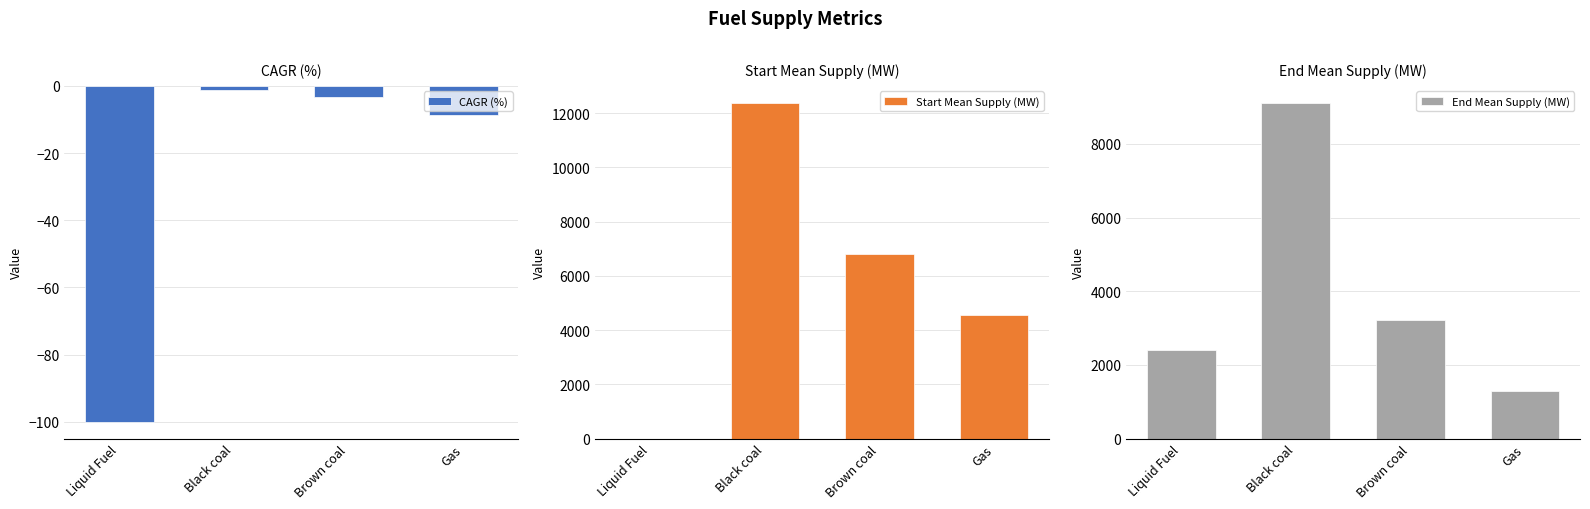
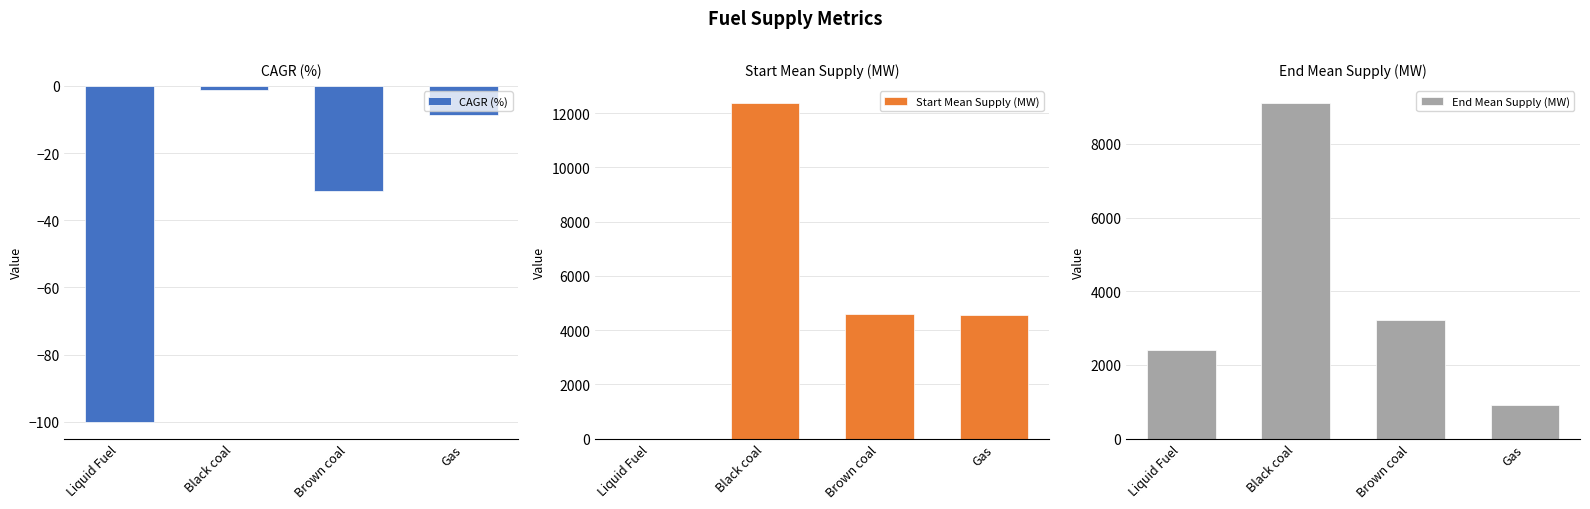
CAGR (%), Brown coal: -3 -> -31
Start Mean Supply (MW), Brown coal: 6800 -> 4600
End Mean Supply (MW), Gas: 1300 -> 900
